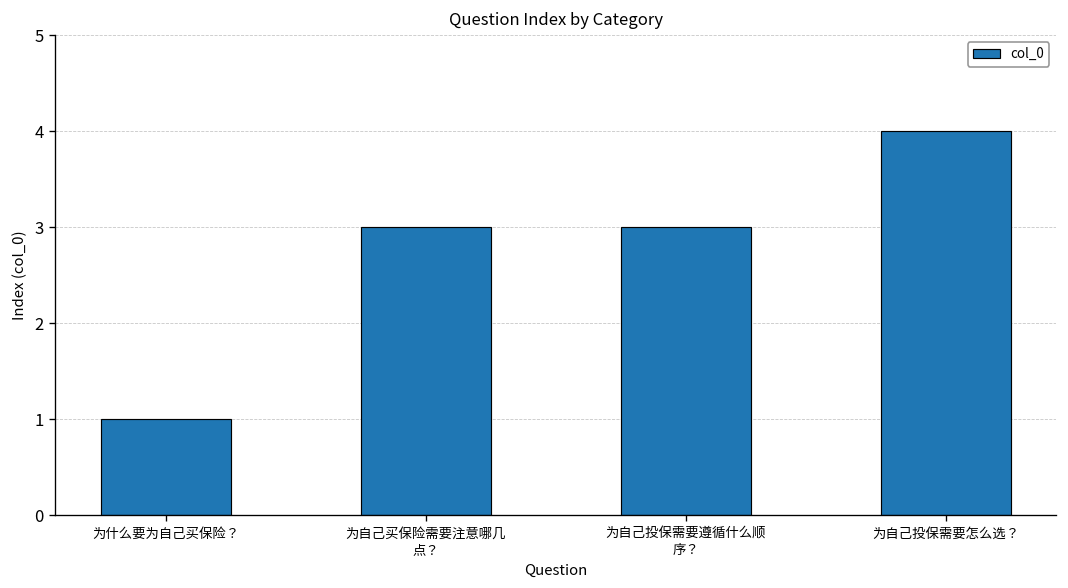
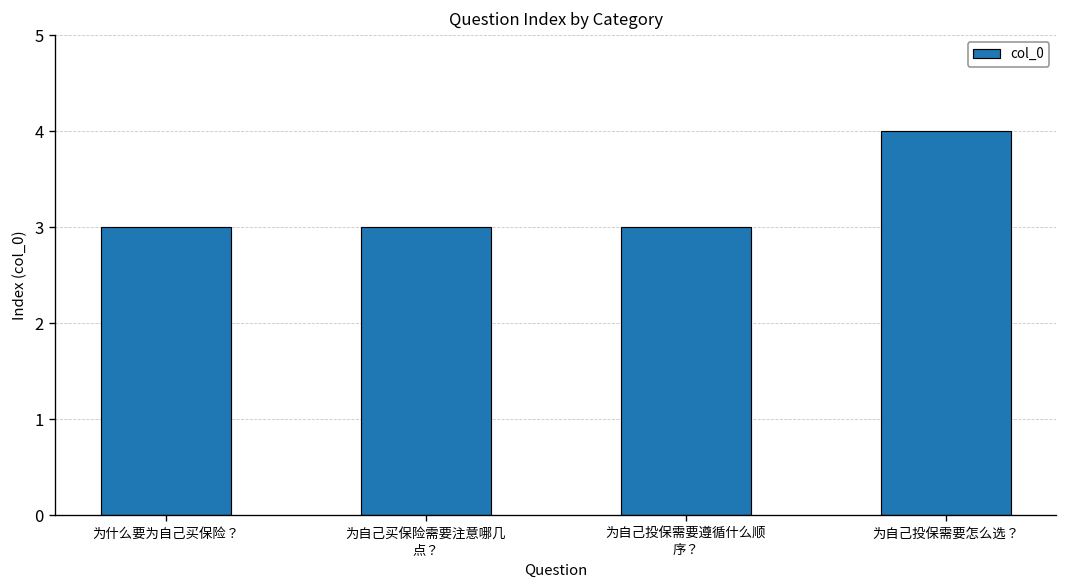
为什么要为自己买保险？: 1 -> 3
